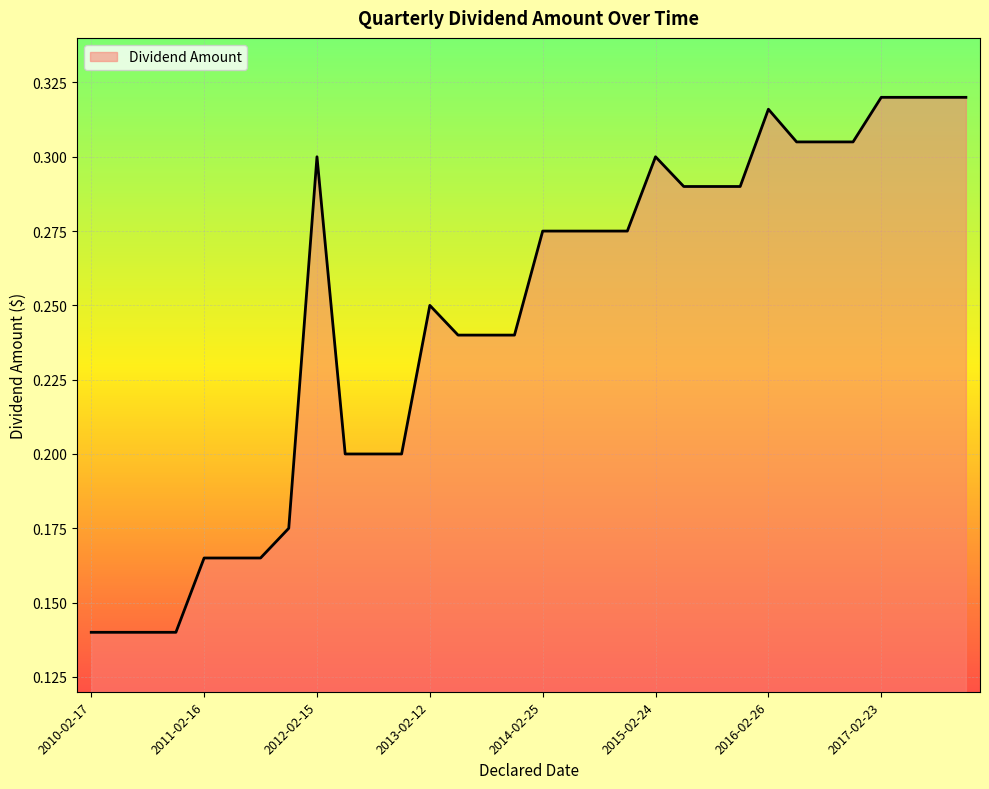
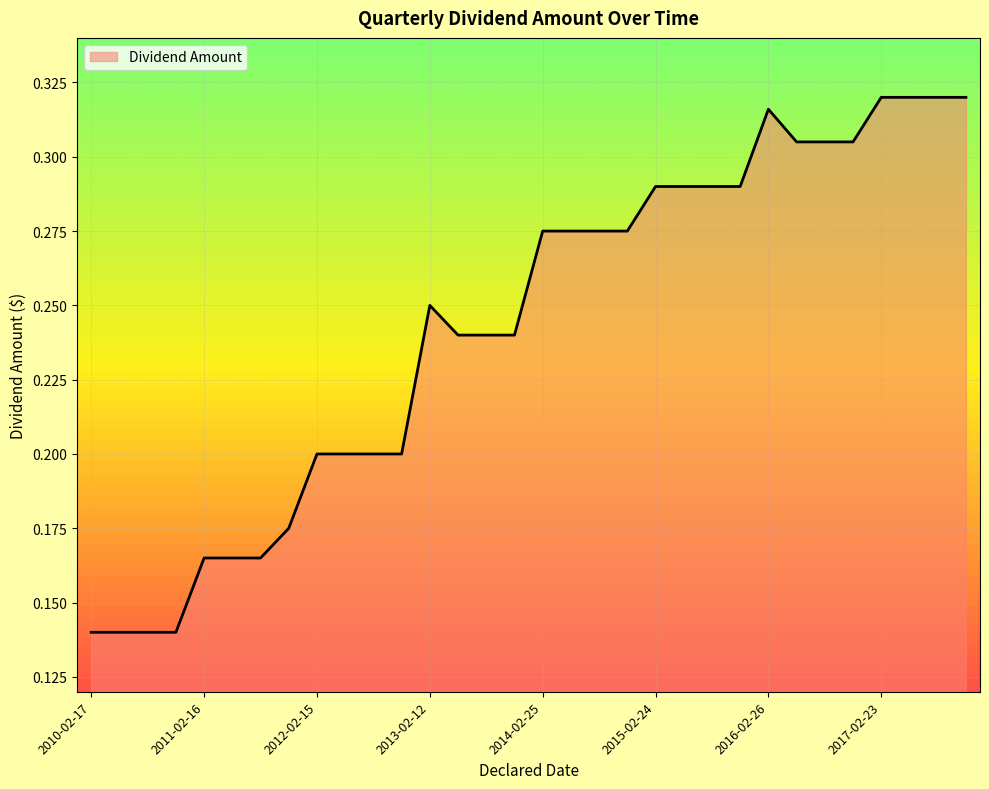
2012-02-15: 0.3 -> 0.2
2015-02-24: 0.30 -> 0.29
